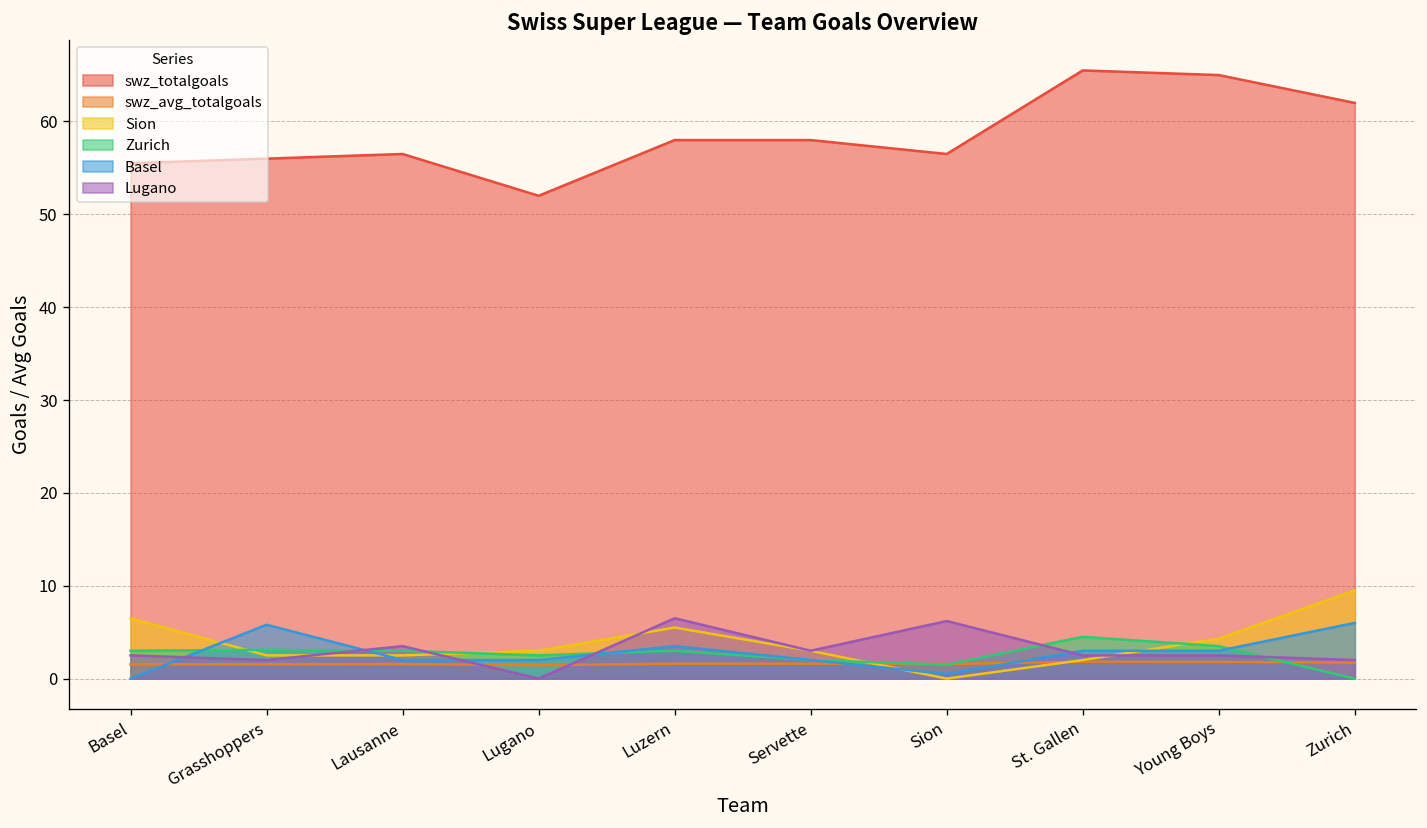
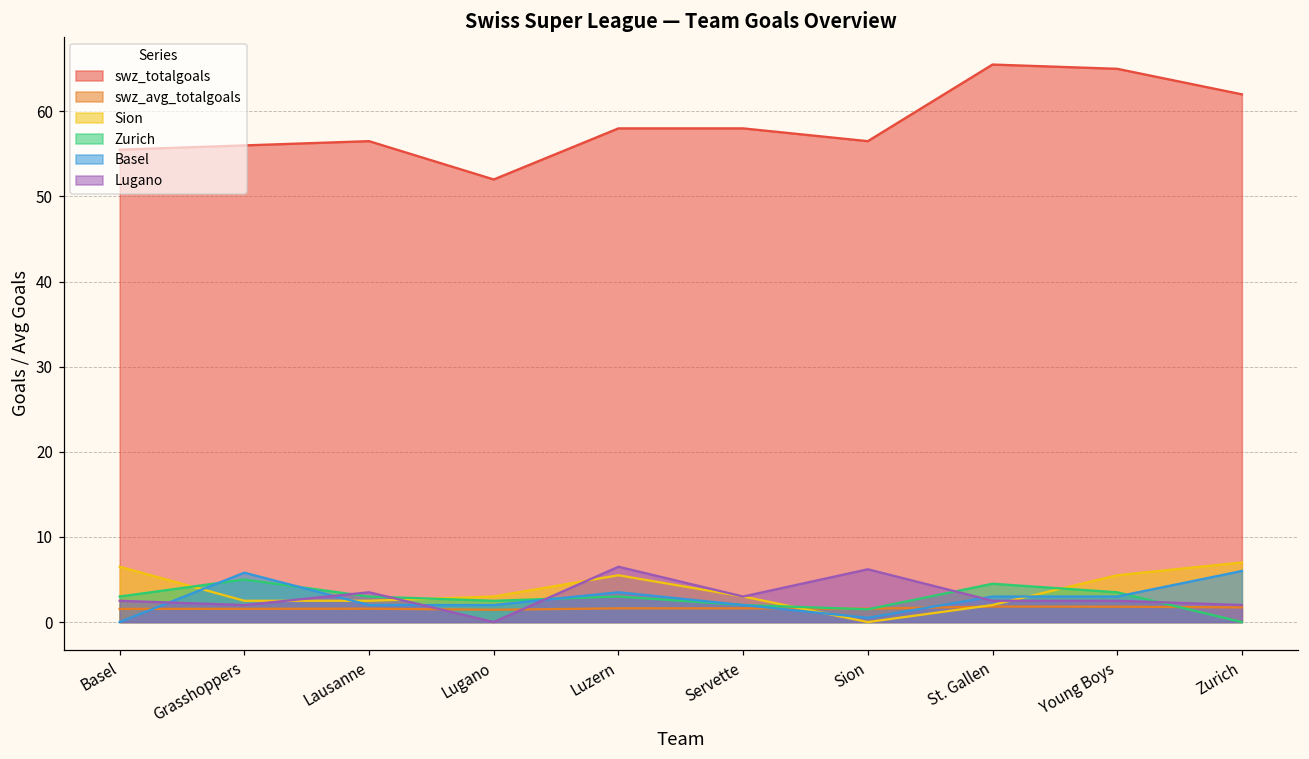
Zurich, Grasshoppers: 3 -> 5
Sion, Young Boys: 4 -> 6
Sion, Zurich: 10 -> 7
